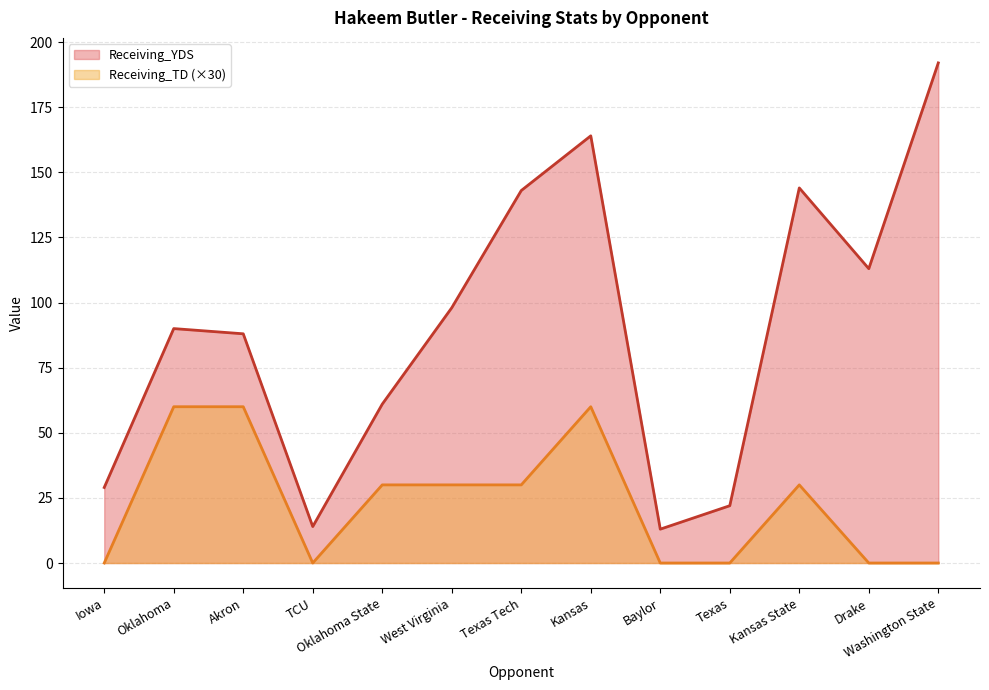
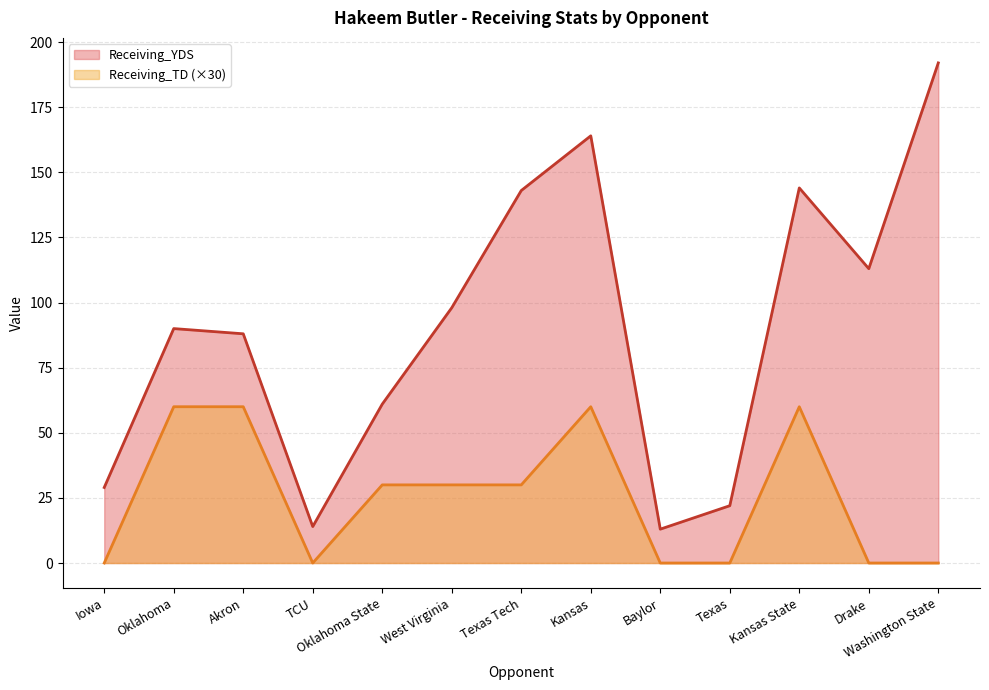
Receiving_TD (×30), Kansas State: 30 -> 60
